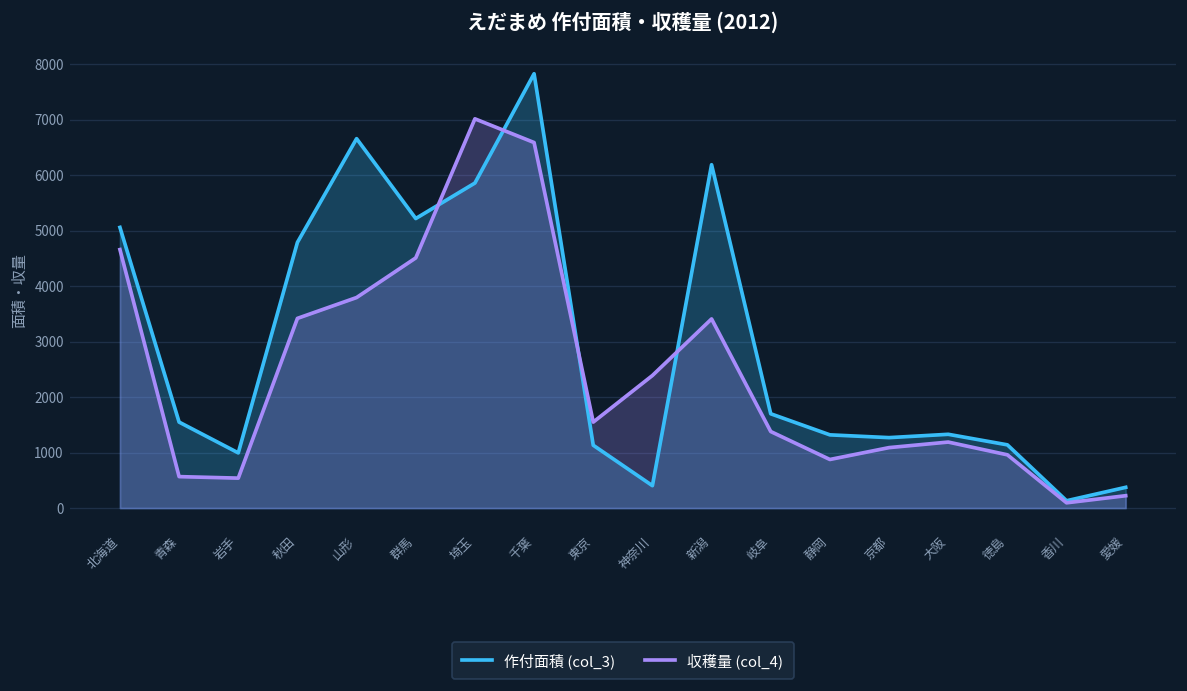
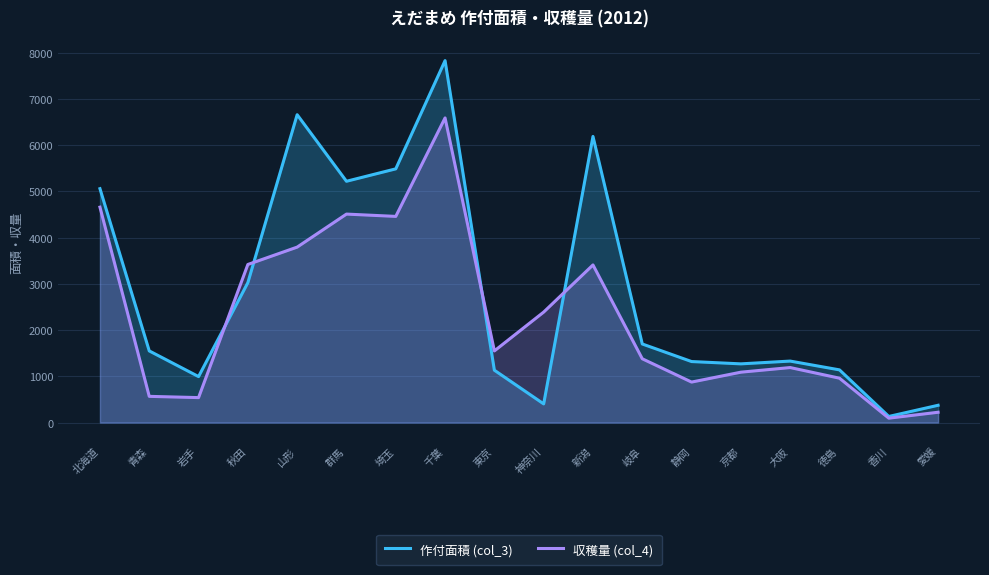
作付面積 (col_3), 秋田: 4800 -> 3000
作付面積 (col_3), 埼玉: 5900 -> 5500
収穫量 (col_4), 埼玉: 7000 -> 4500
